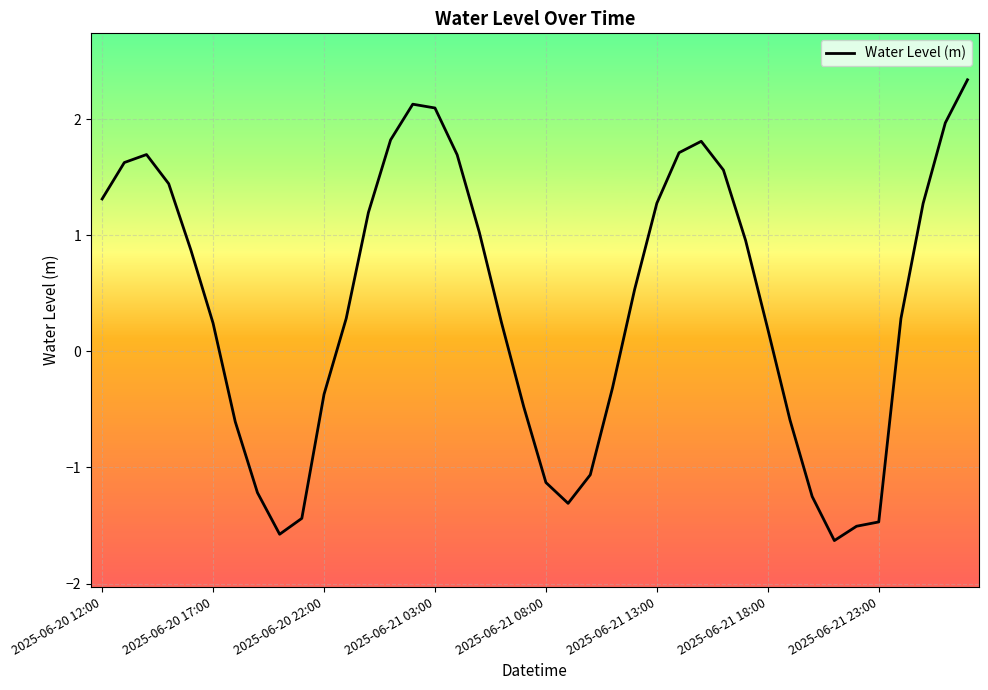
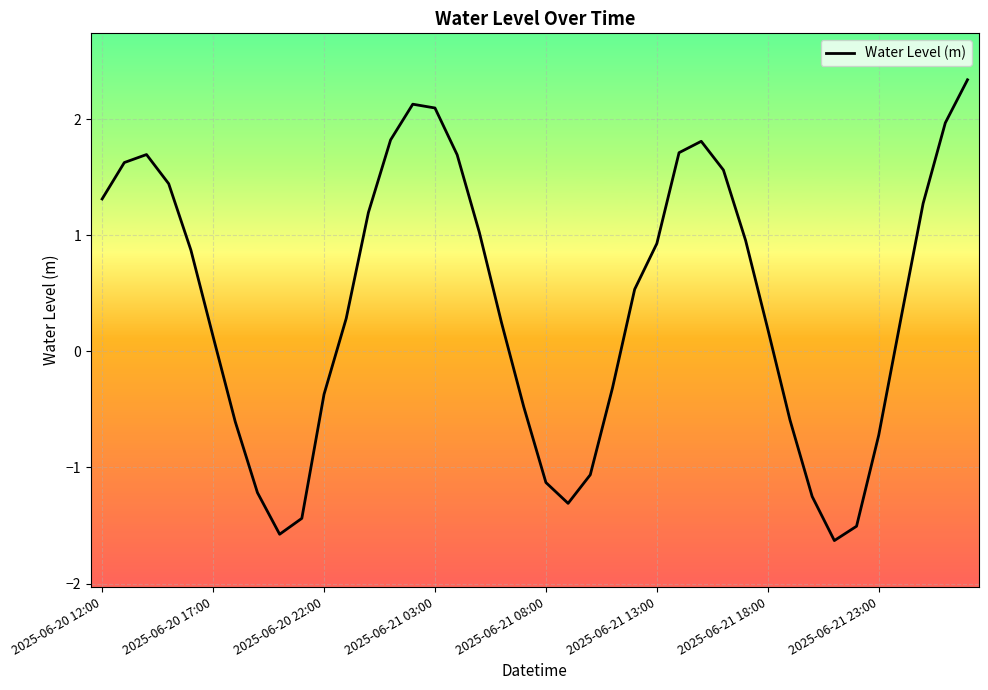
2025-06-20 17:00: 0.24 -> 0.13
2025-06-21 13:00: 1.27 -> 0.93
2025-06-21 23:00: -1.47 -> -0.72
